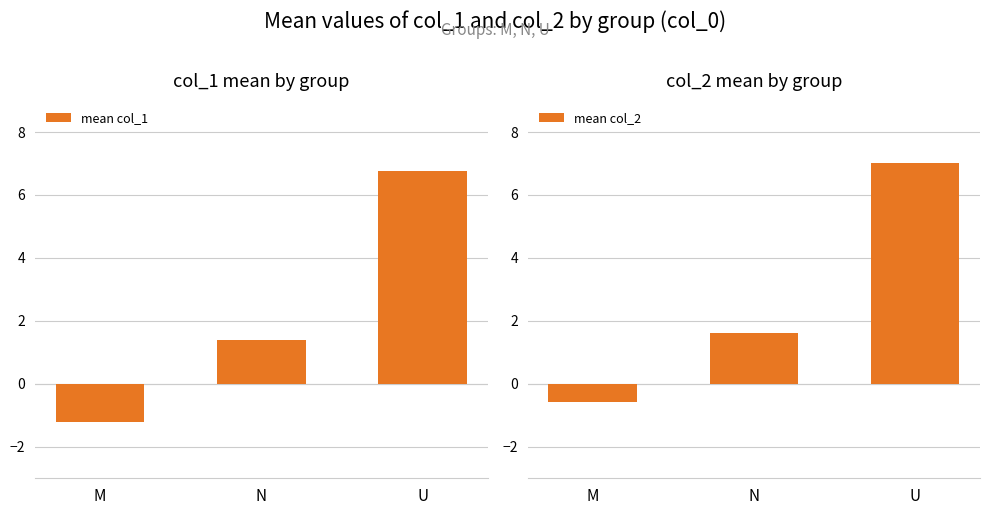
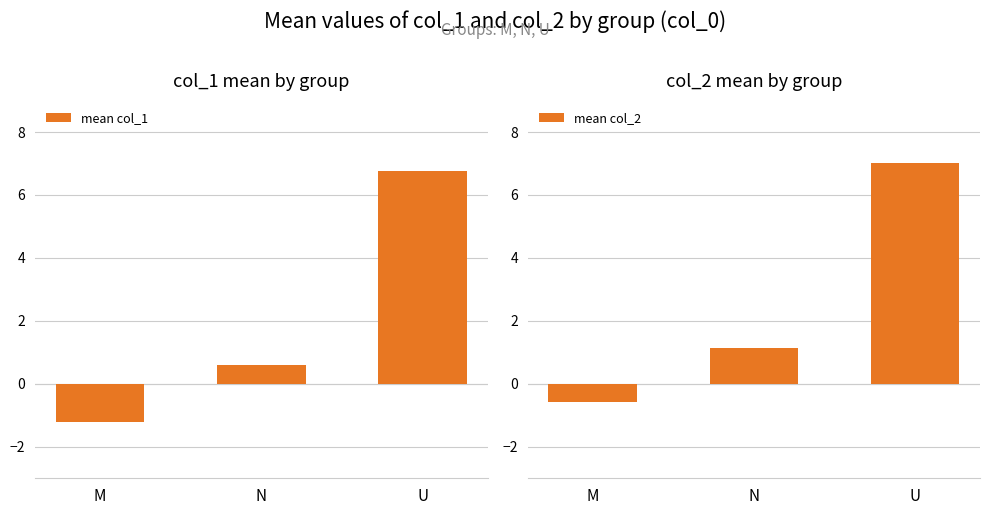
col_1 mean by group, N: 1.4 -> 0.6
col_2 mean by group, N: 1.6 -> 1.1
